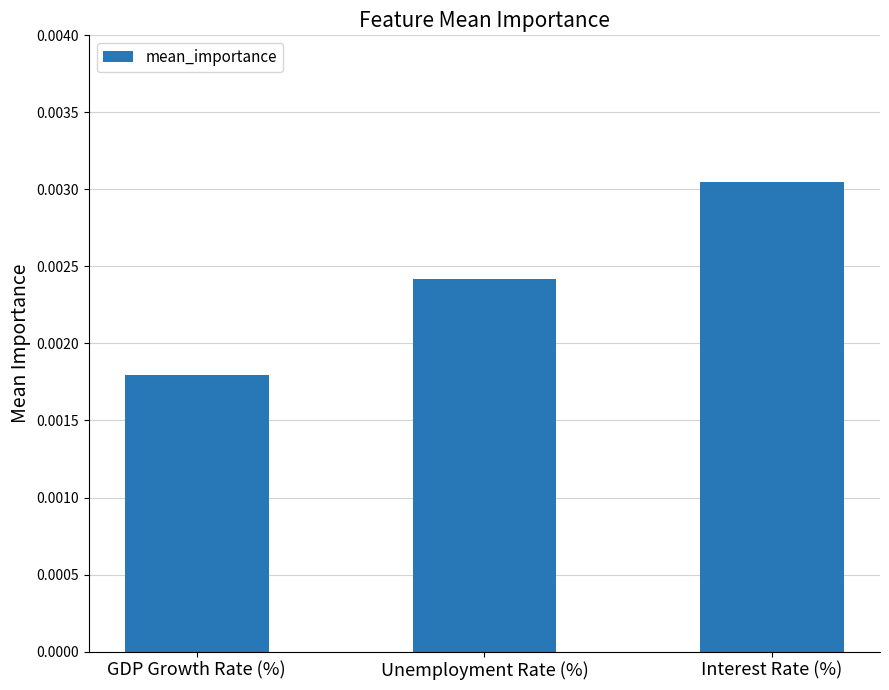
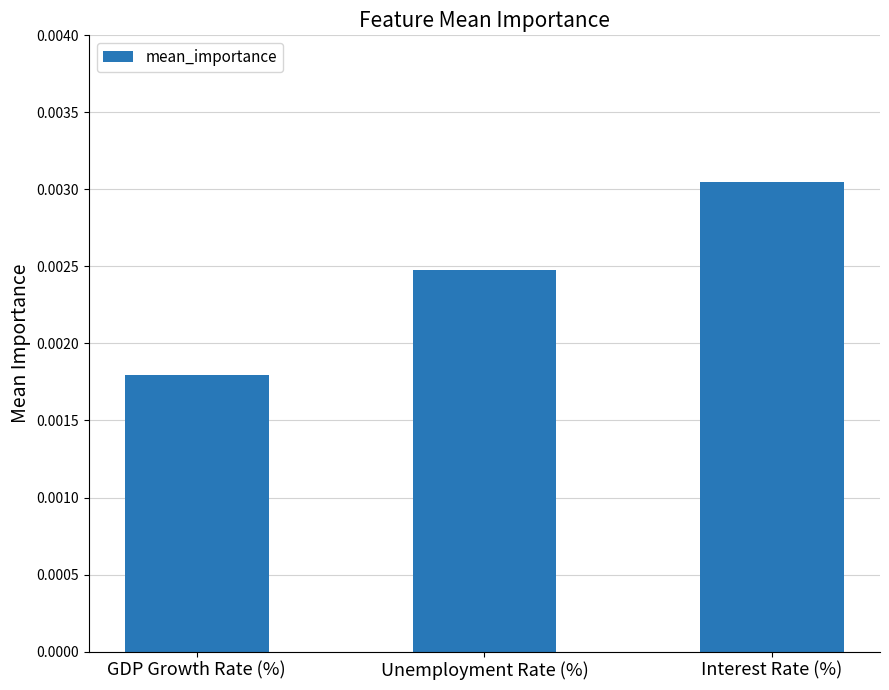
Unemployment Rate (%): 0.00242 -> 0.00247
